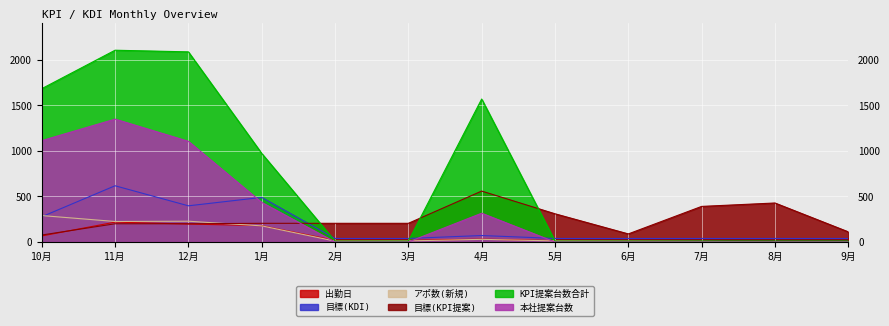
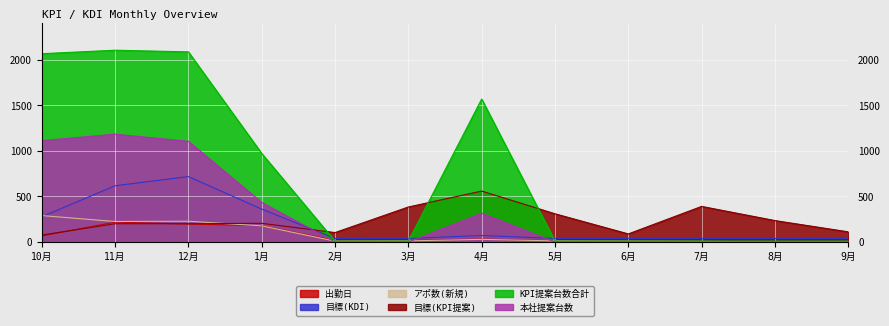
KPI提案台数合計, 10月: 1700 -> 2100
本社提案台数, 11月: 1300 -> 1200
目標(KDI), 12月: 400 -> 700
目標(KDI), 1月: 500 -> 400
目標(KPI提案), 2月: 200 -> 100
目標(KPI提案), 3月: 200 -> 400
目標(KPI提案), 8月: 400 -> 200
